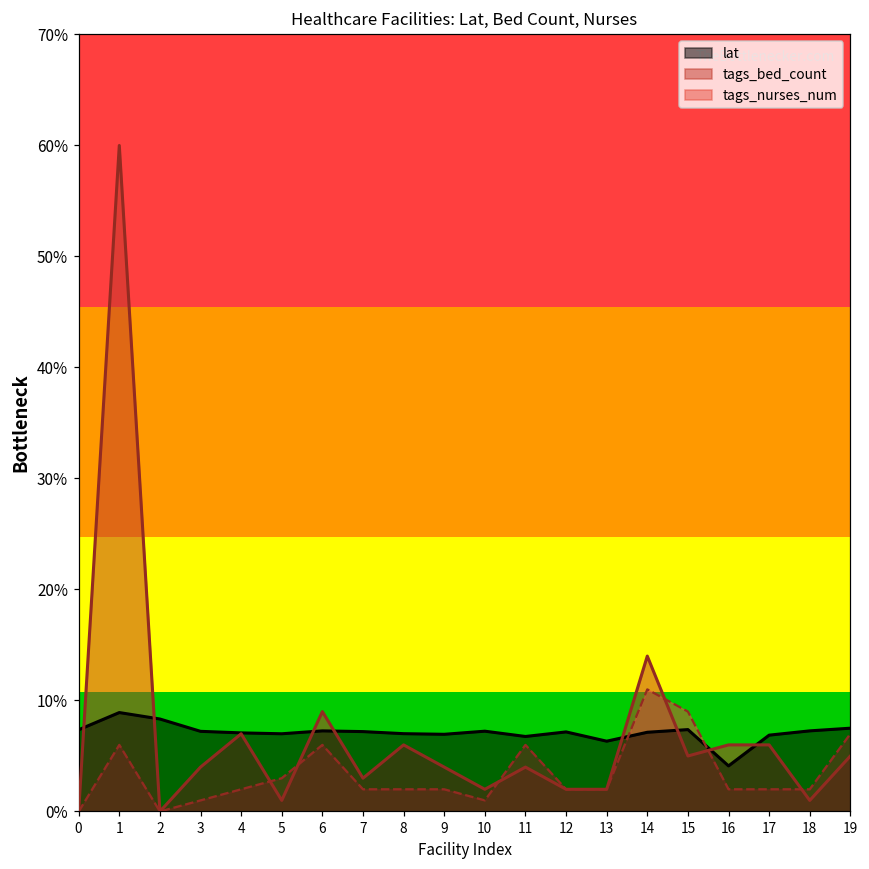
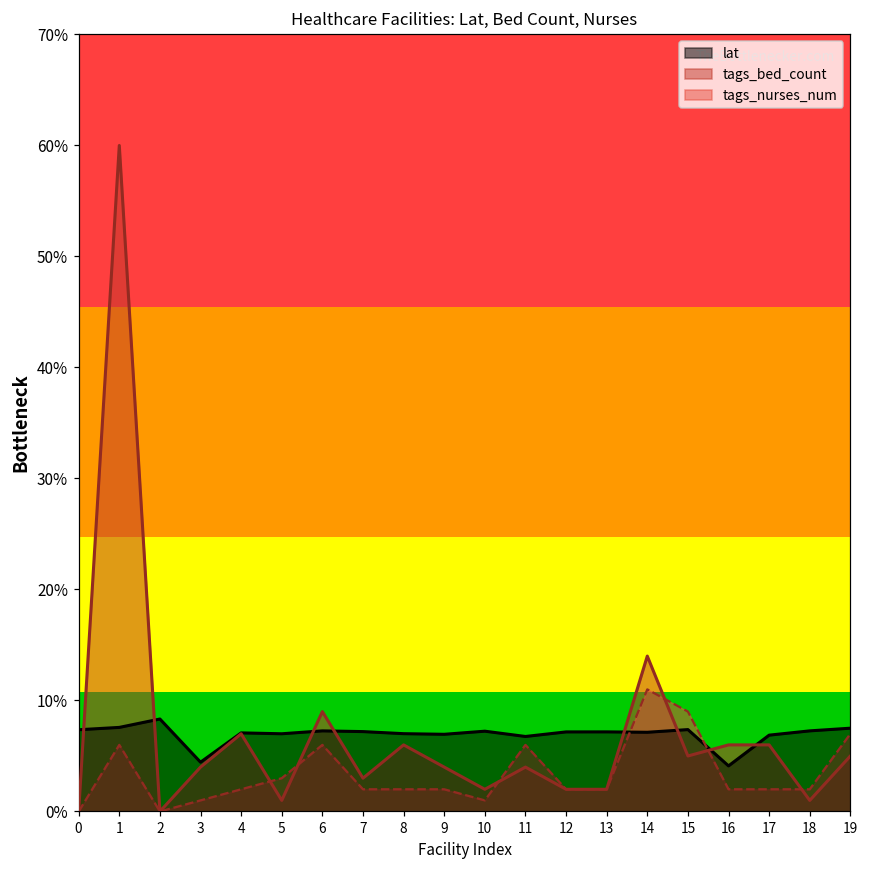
lat, 1: 8.9% -> 7.6%
lat, 3: 7.2% -> 4.4%
lat, 13: 6.3% -> 7.2%
